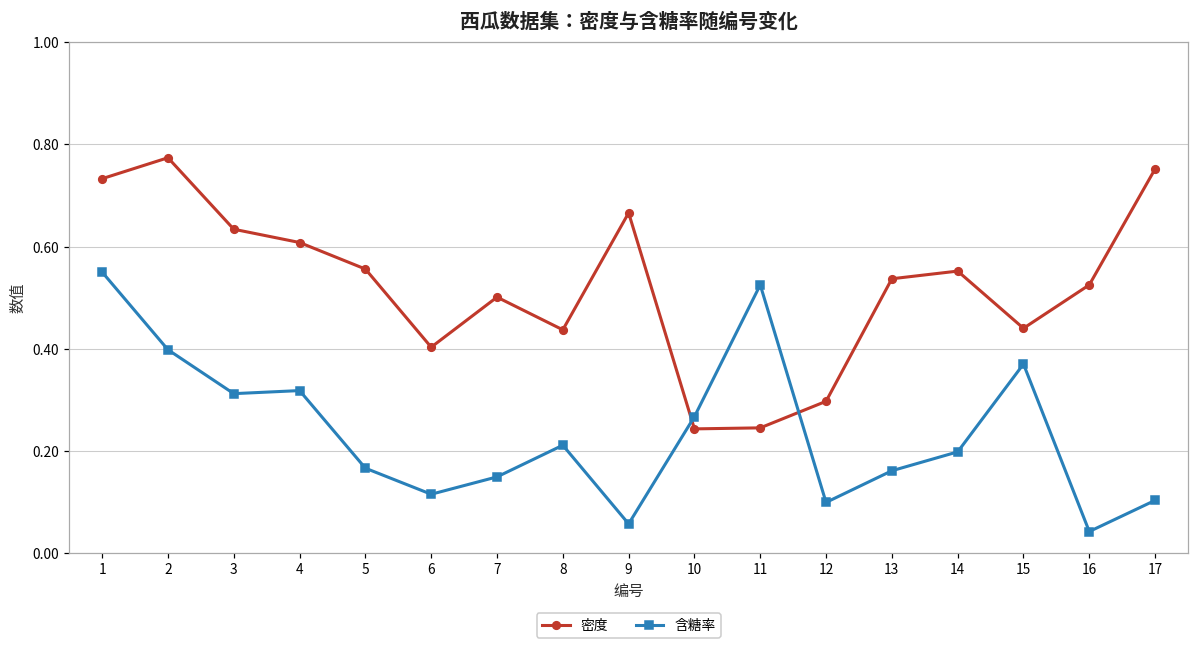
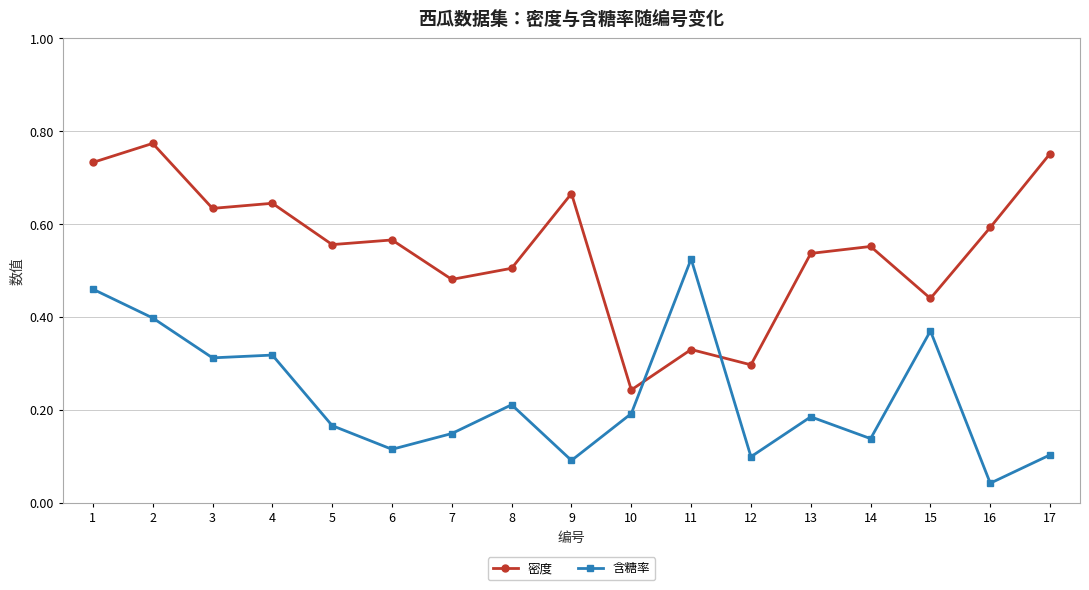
含糖率, 1: 0.55 -> 0.46
密度, 4: 0.61 -> 0.65
密度, 6: 0.40 -> 0.57
密度, 7: 0.50 -> 0.48
密度, 8: 0.44 -> 0.51
含糖率, 9: 0.06 -> 0.09
含糖率, 10: 0.27 -> 0.19
密度, 11: 0.25 -> 0.33
含糖率, 13: 0.16 -> 0.19
含糖率, 14: 0.20 -> 0.14
密度, 16: 0.53 -> 0.59
